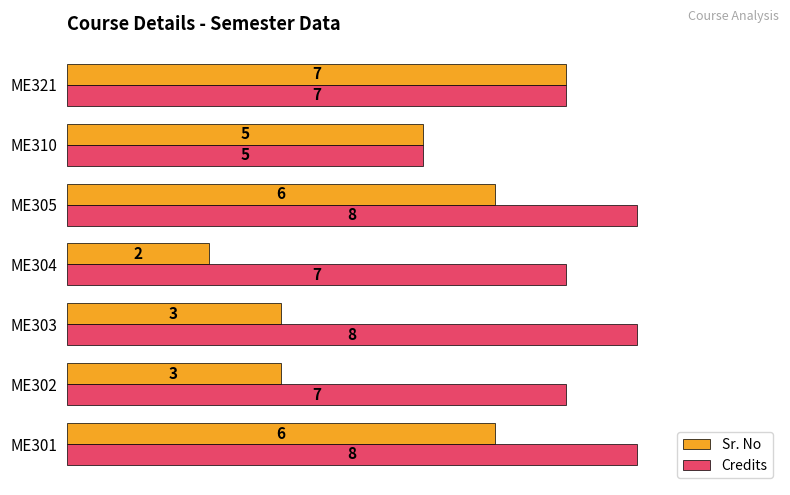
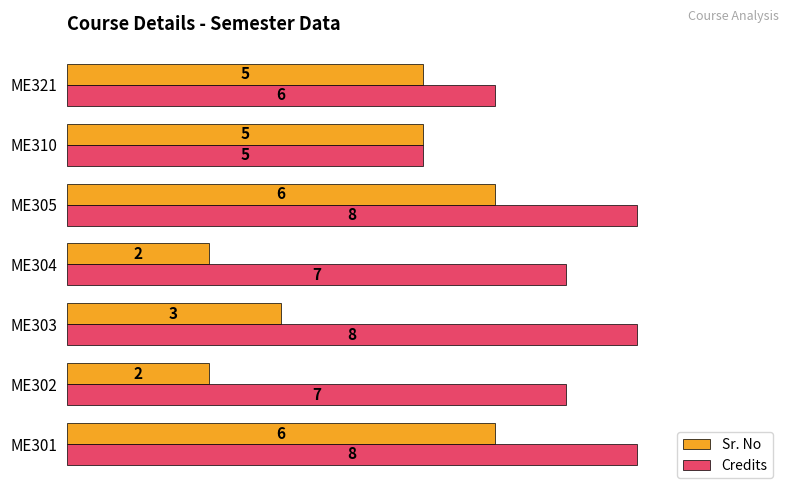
Sr. No, ME321: 7 -> 5
Credits, ME321: 7 -> 6
Sr. No, ME302: 3 -> 2
